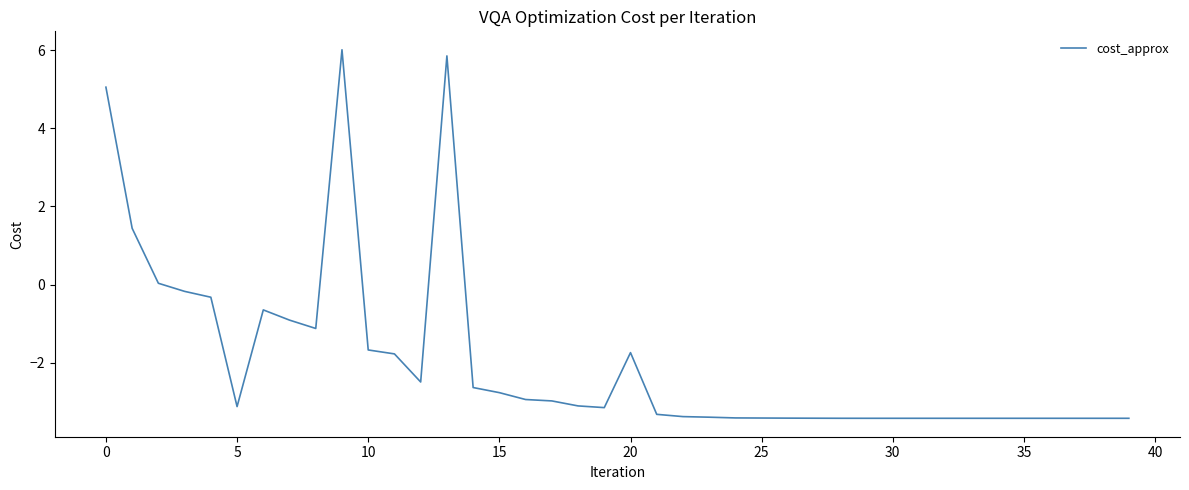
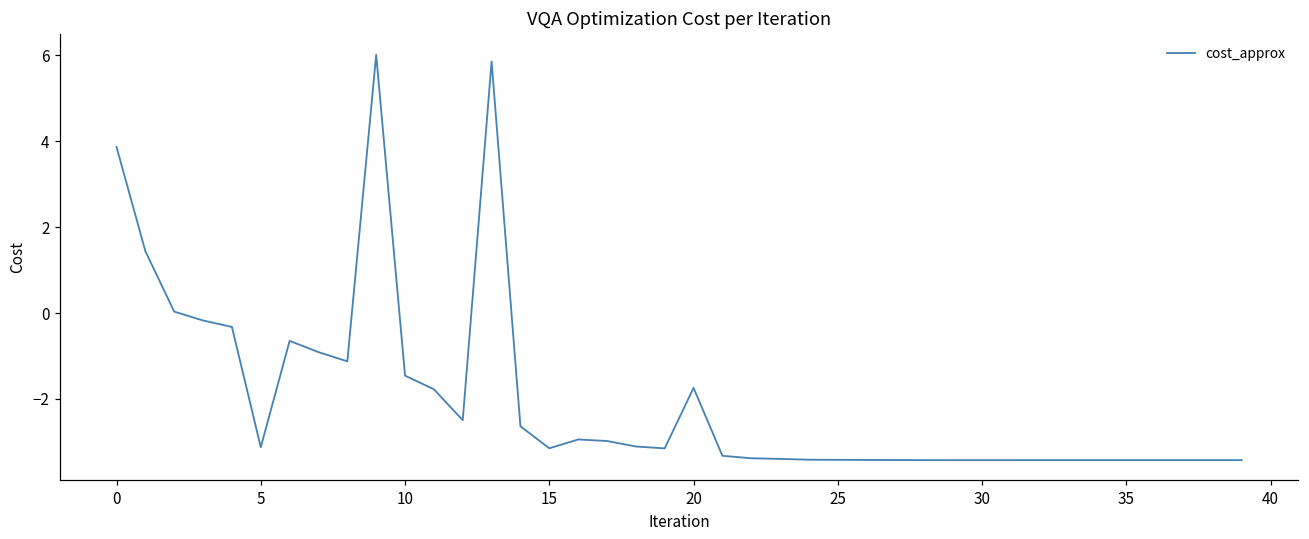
0: 5.1 -> 3.9
10: -1.7 -> -1.5
15: -2.8 -> -3.1
